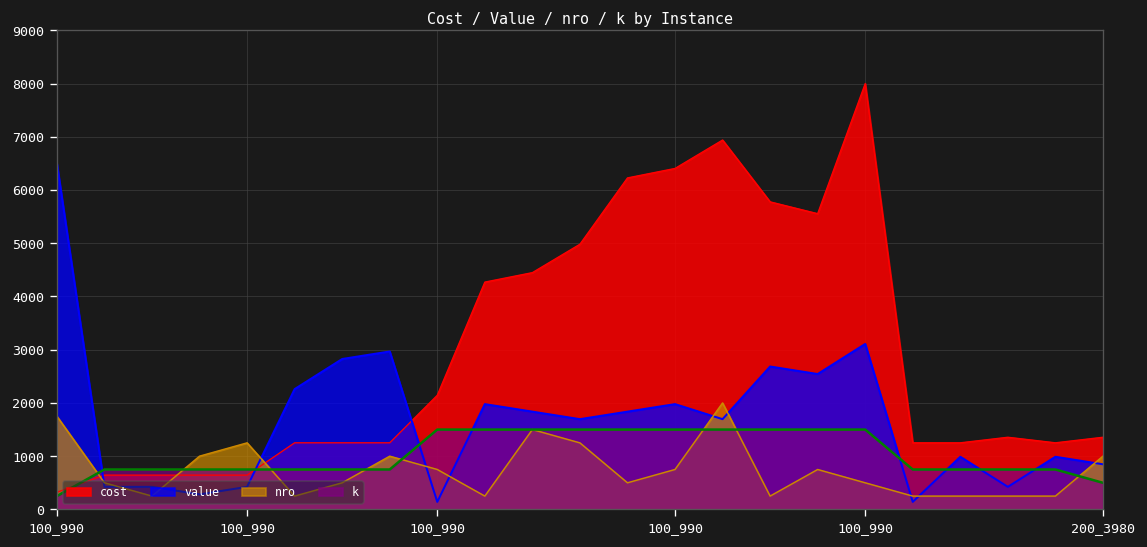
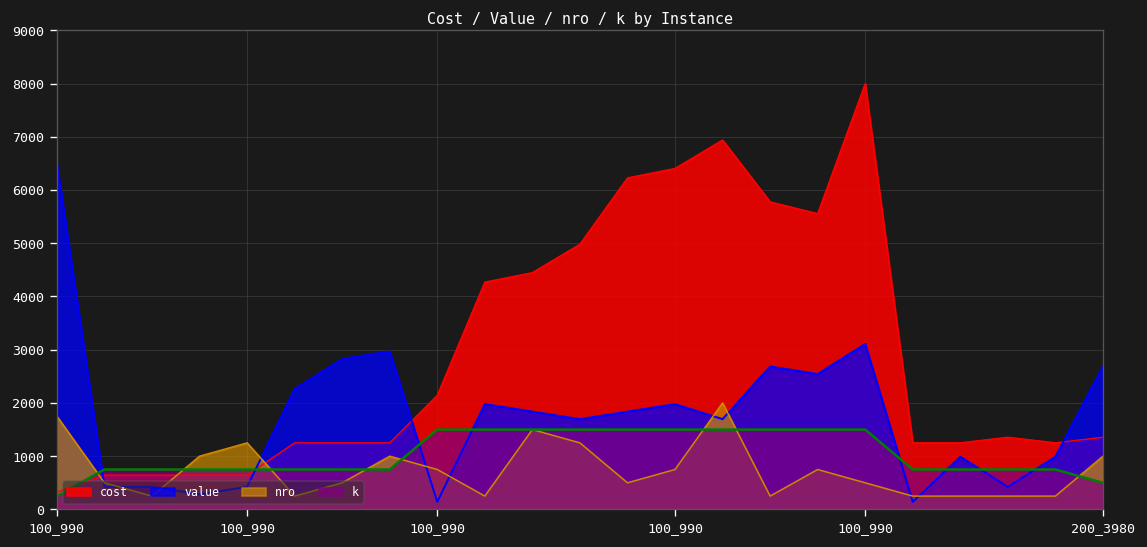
value, 200_3980: 800 -> 2700
